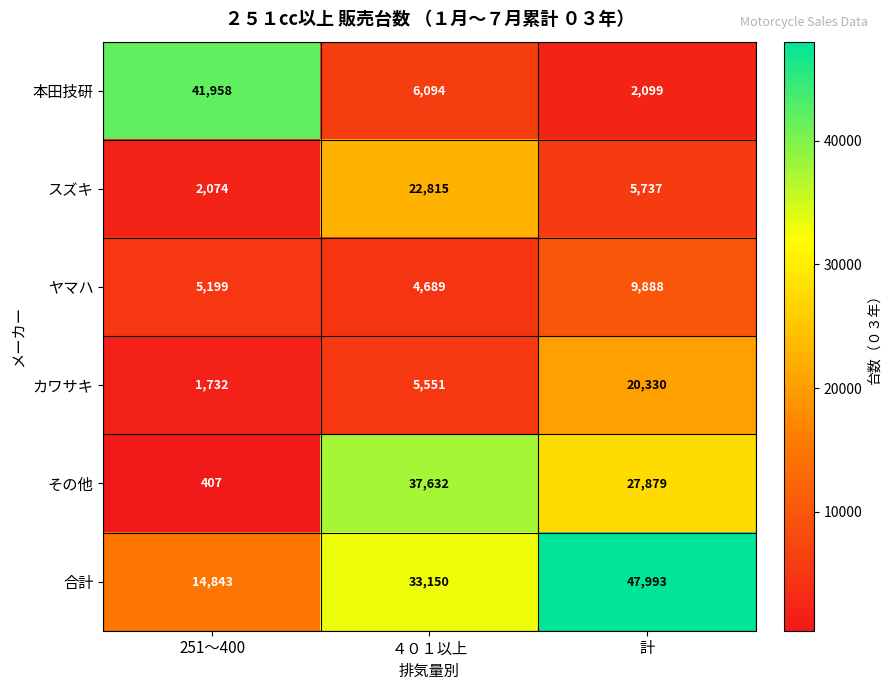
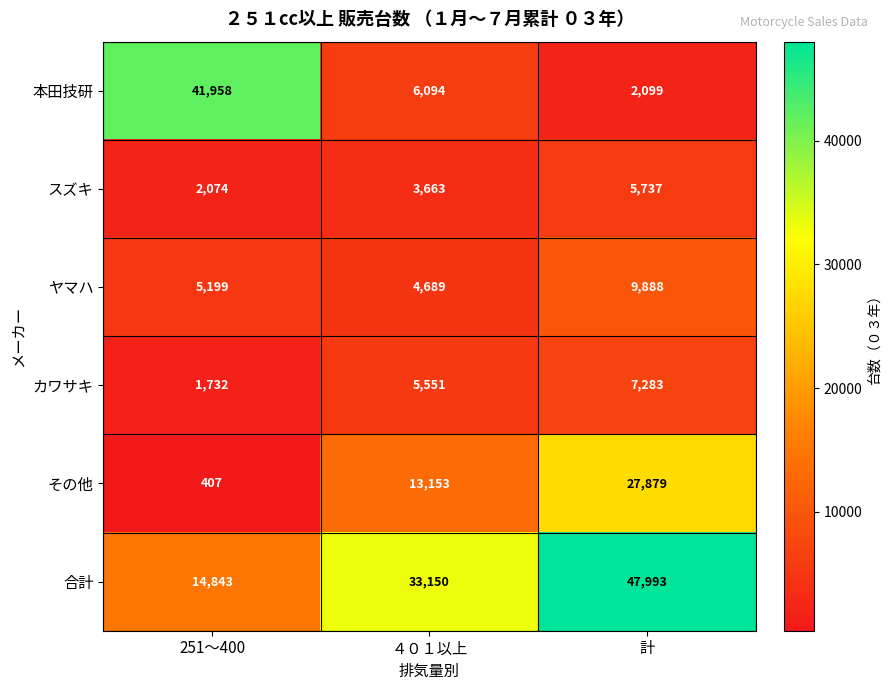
スズキ, ４０１以上: 22,815 -> 3,663
カワサキ, 計: 20,330 -> 7,283
その他, ４０１以上: 37,632 -> 13,153
